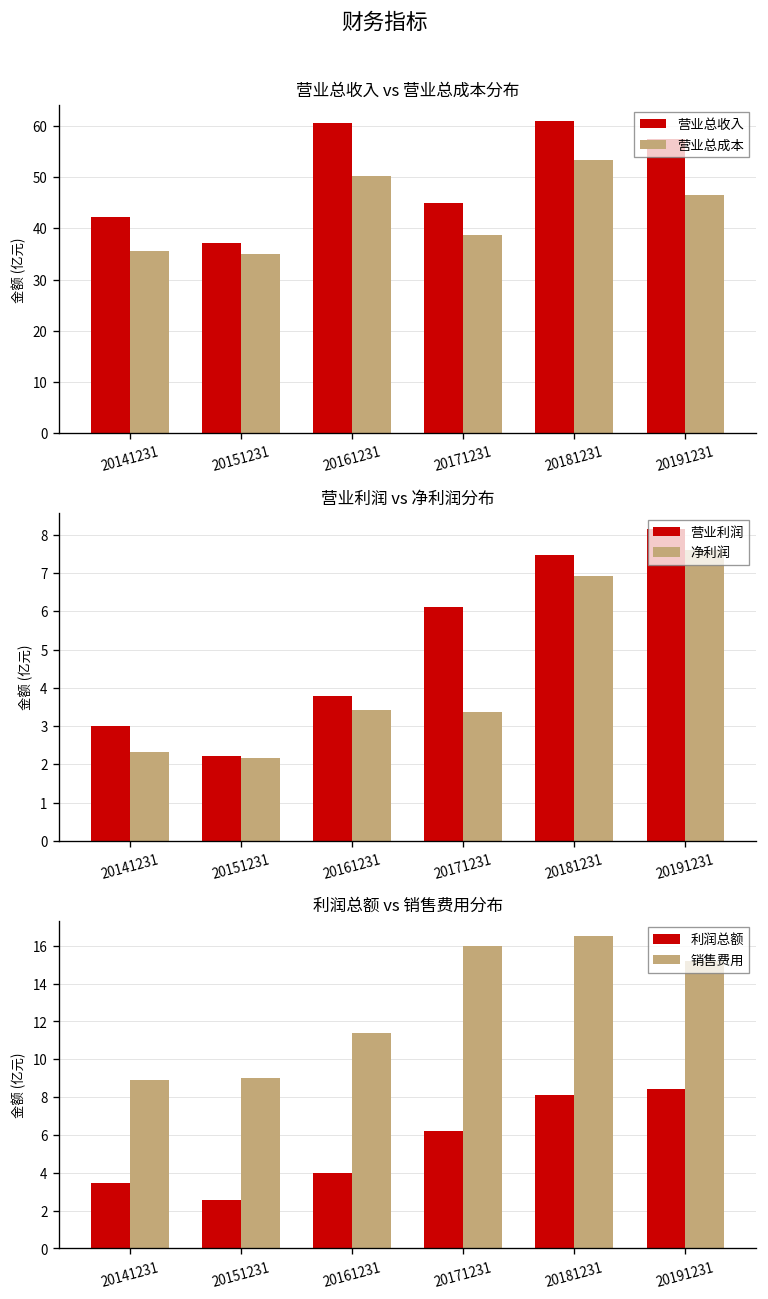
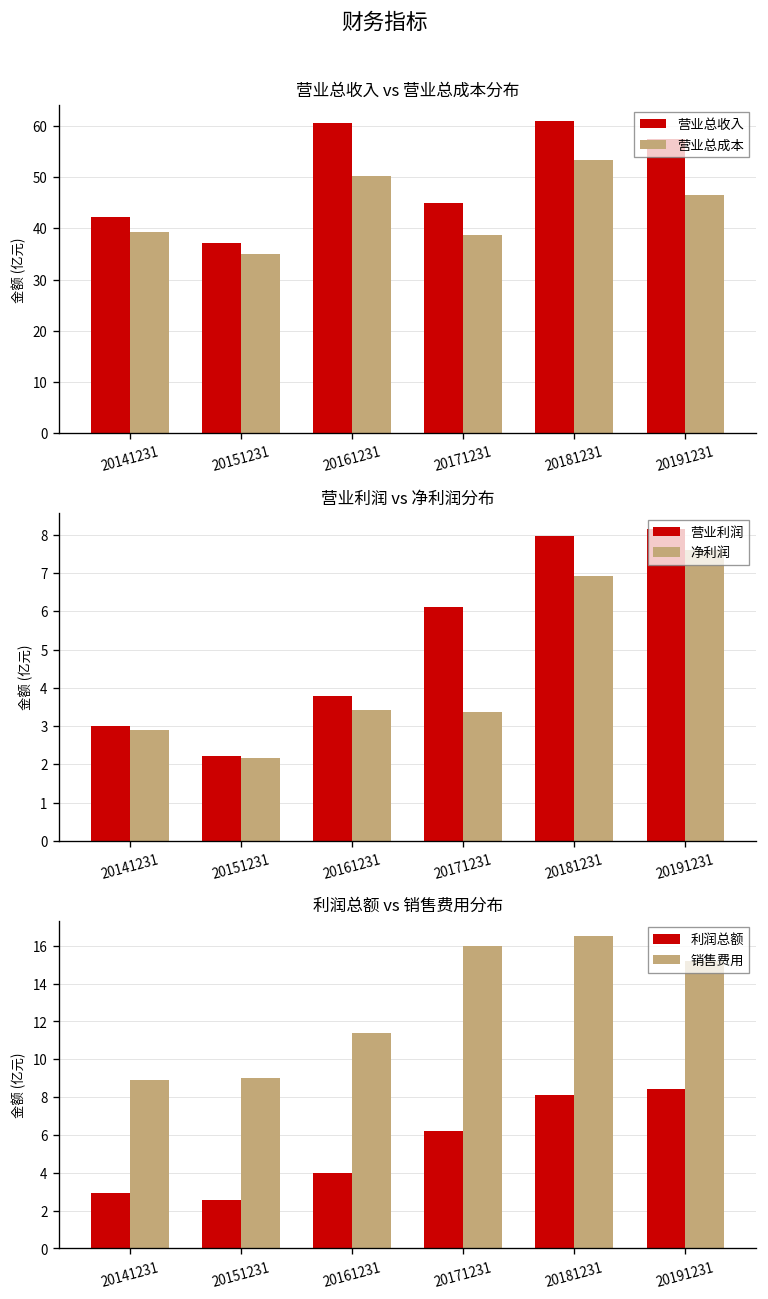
营业总收入 vs 营业总成本分布, 营业总成本, 20141231: 36 -> 39
营业利润 vs 净利润分布, 净利润, 20141231: 2.3 -> 2.9
营业利润 vs 净利润分布, 营业利润, 20181231: 7.5 -> 8.0
利润总额 vs 销售费用分布, 利润总额, 20141231: 3.5 -> 2.9
